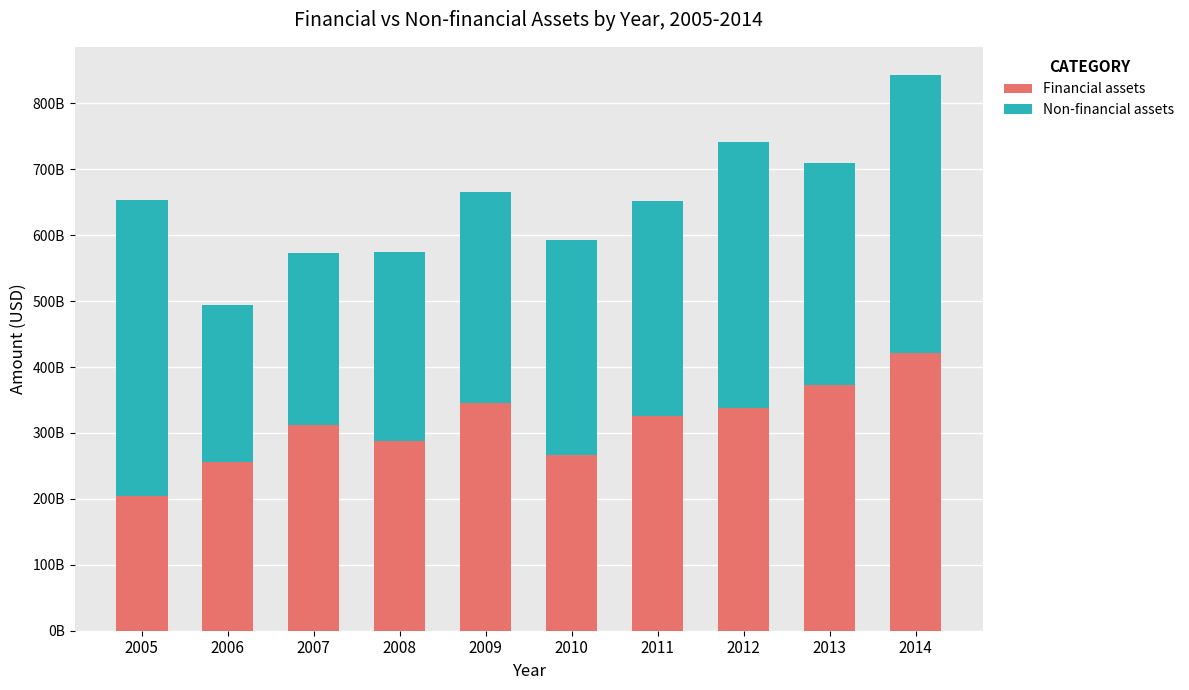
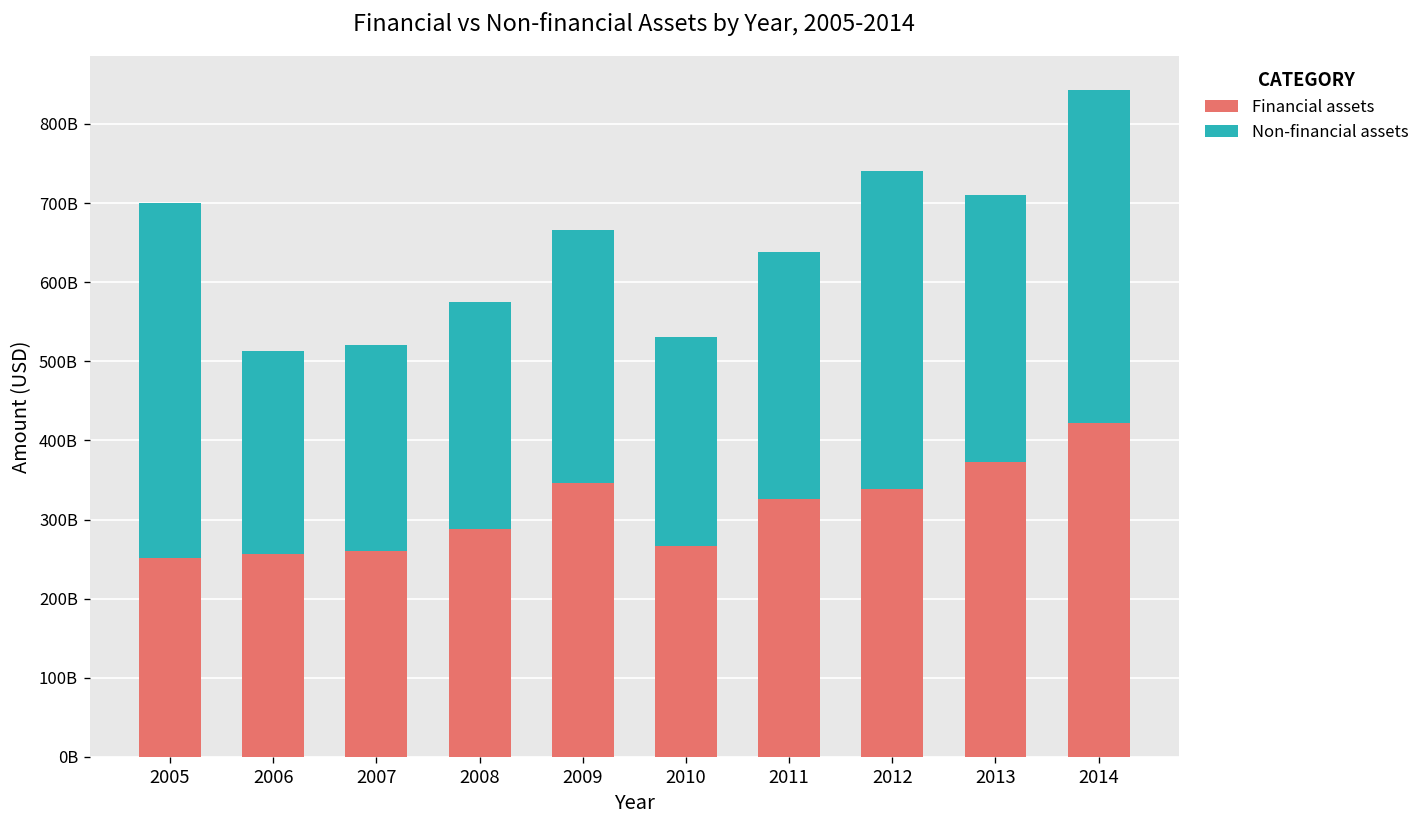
Financial assets, 2005: 210000000000 -> 250000000000
Non-financial assets, 2006: 240000000000 -> 260000000000
Financial assets, 2007: 310000000000 -> 260000000000
Non-financial assets, 2010: 330000000000 -> 260000000000
Non-financial assets, 2011: 330000000000 -> 310000000000
